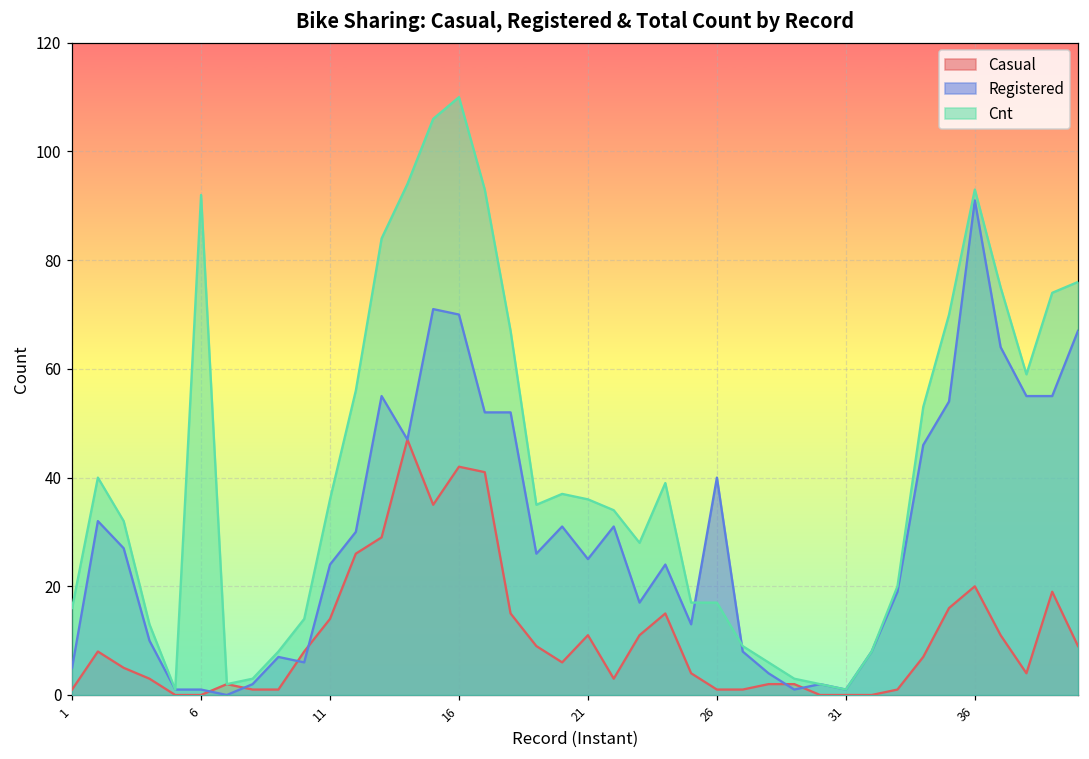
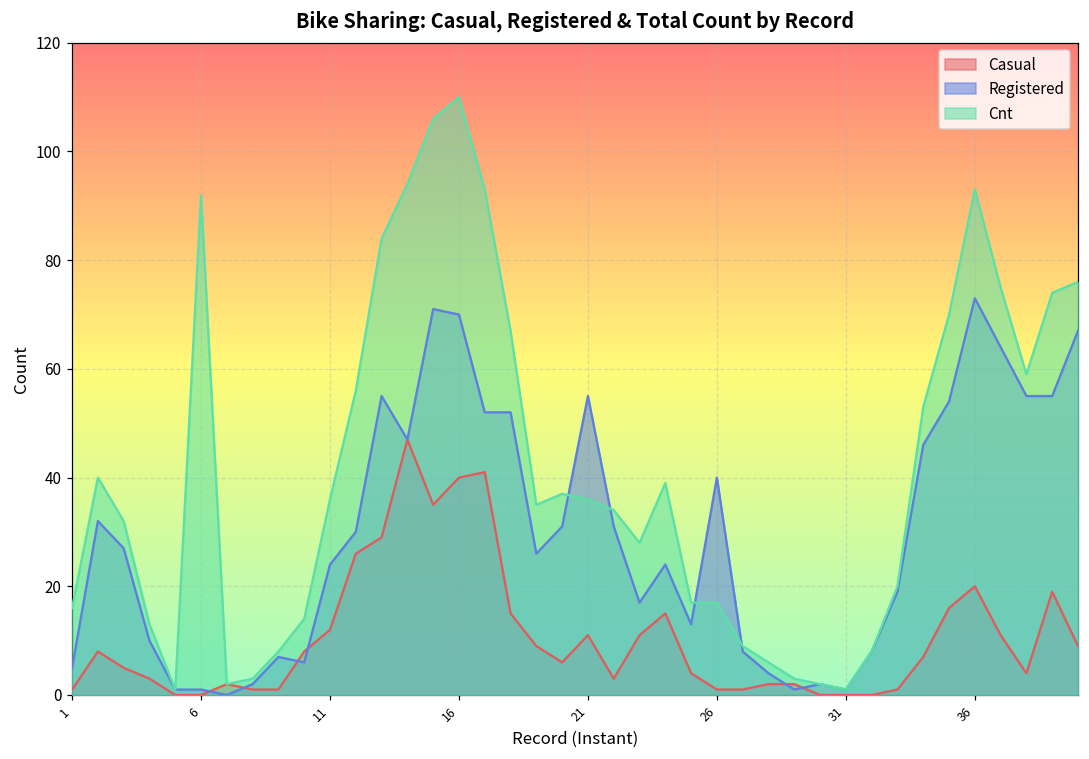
Casual, 11: 14 -> 12
Casual, 16: 42 -> 40
Registered, 21: 25 -> 55
Registered, 36: 91 -> 73
